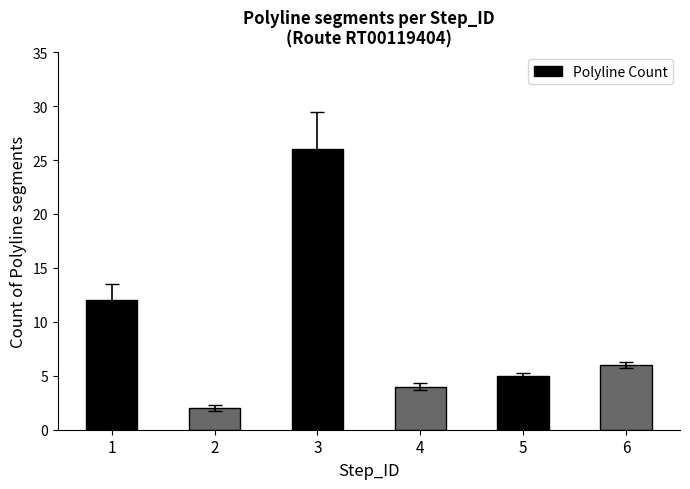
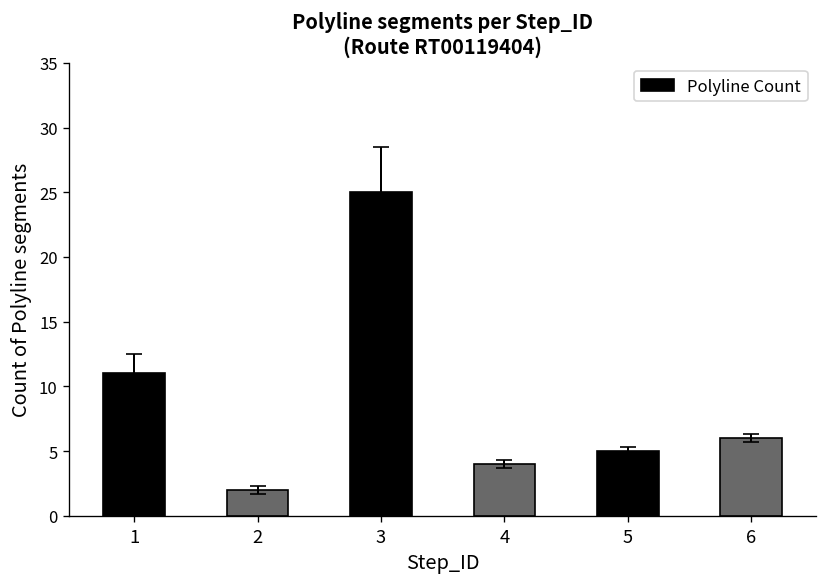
Polyline Count, 1: 12 -> 11
Polyline Count, 3: 26 -> 25
